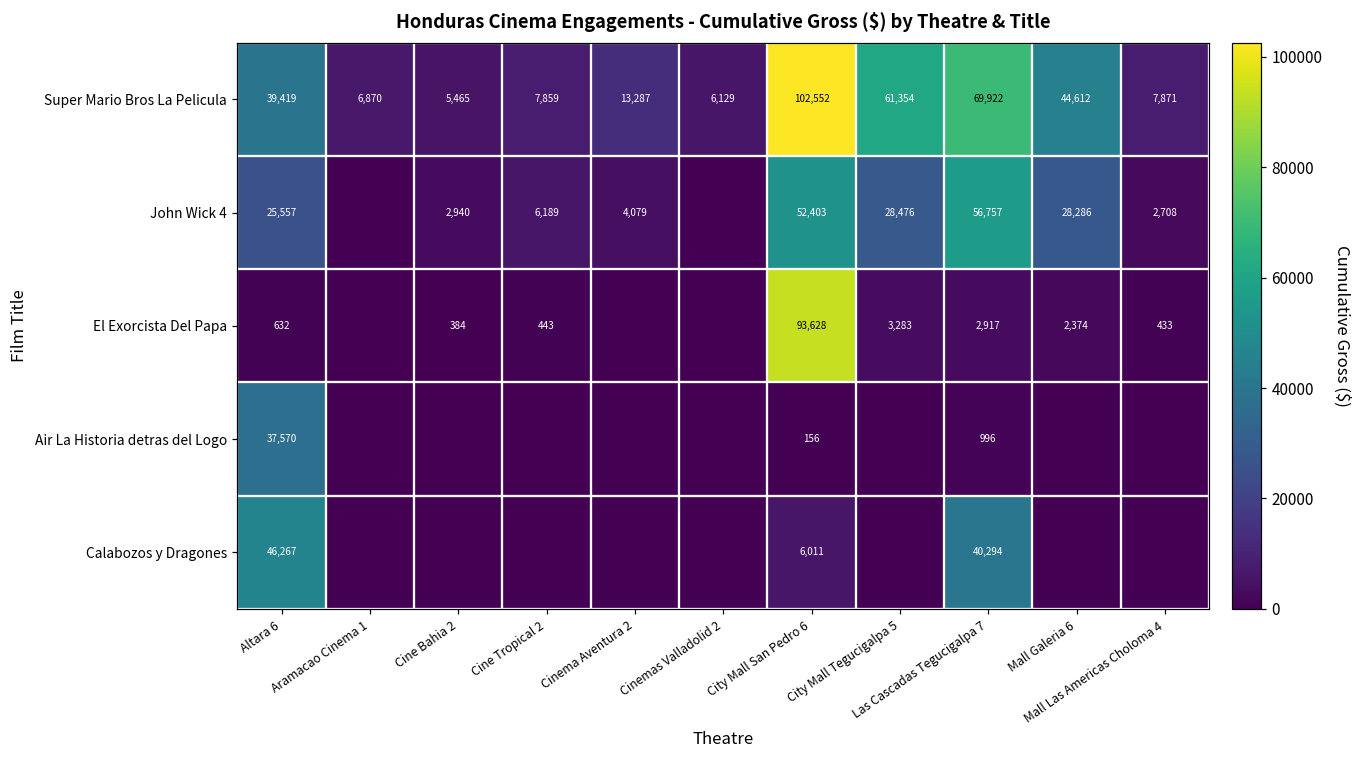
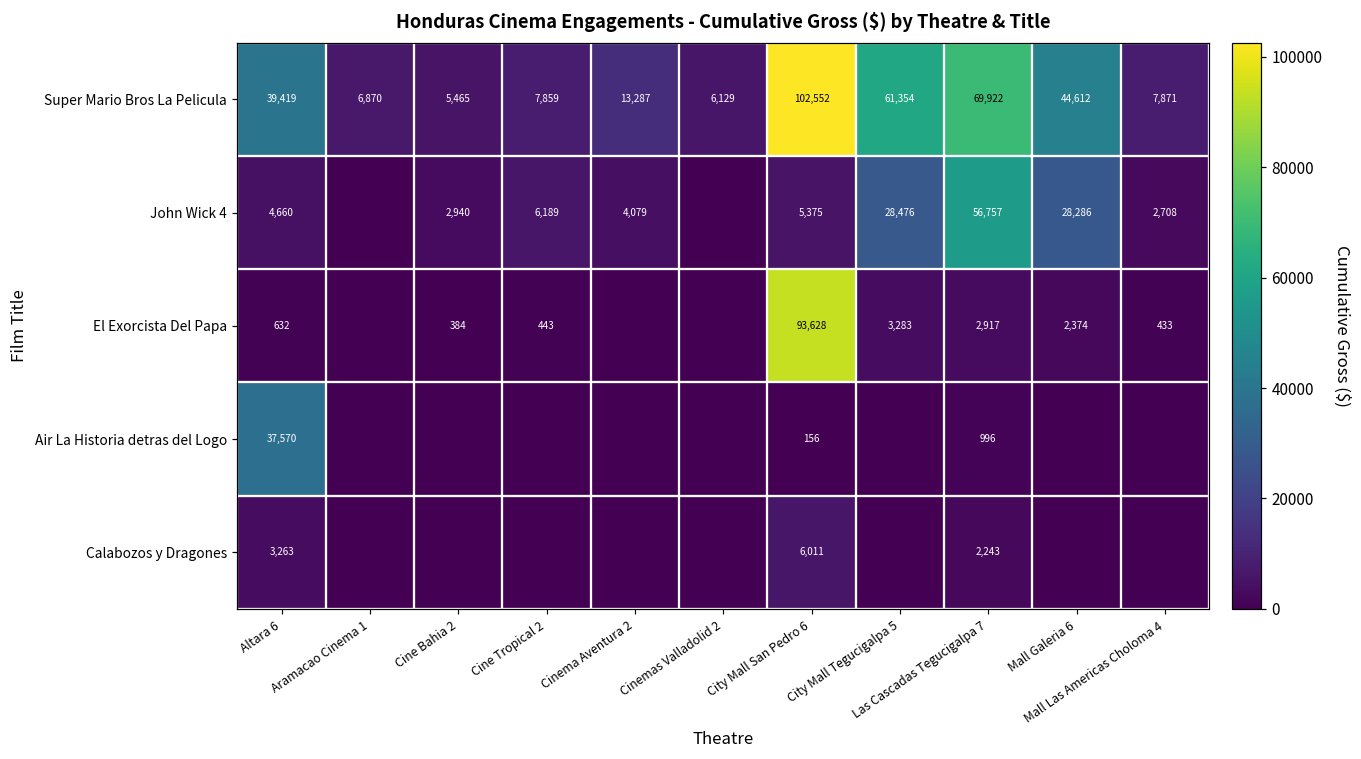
John Wick 4, Altara 6: 25,557 -> 4,660
John Wick 4, City Mall San Pedro 6: 52,403 -> 5,375
Calabozos y Dragones, Altara 6: 46,267 -> 3,263
Calabozos y Dragones, Las Cascadas Tegucigalpa 7: 40,294 -> 2,243
